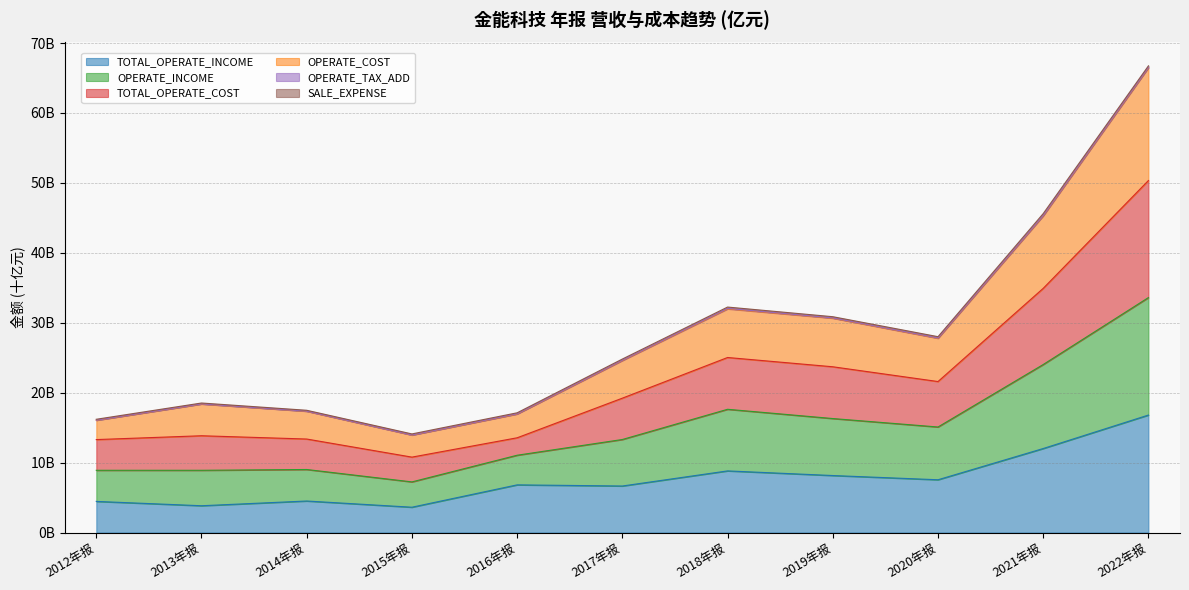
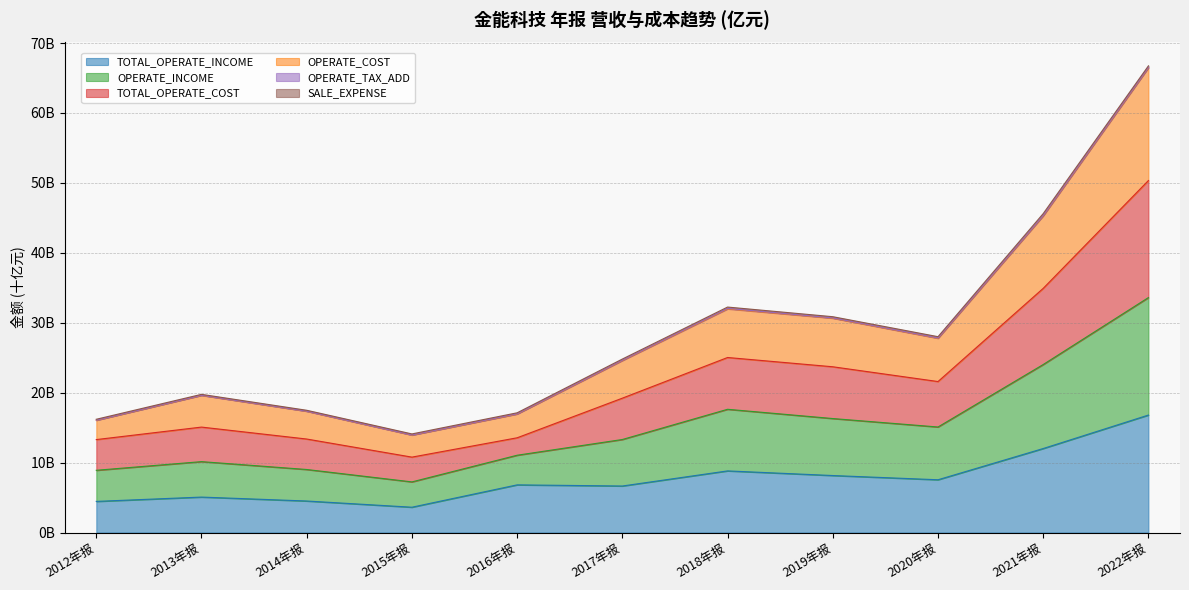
TOTAL_OPERATE_INCOME, 2013年报: 4000000000 -> 5000000000
